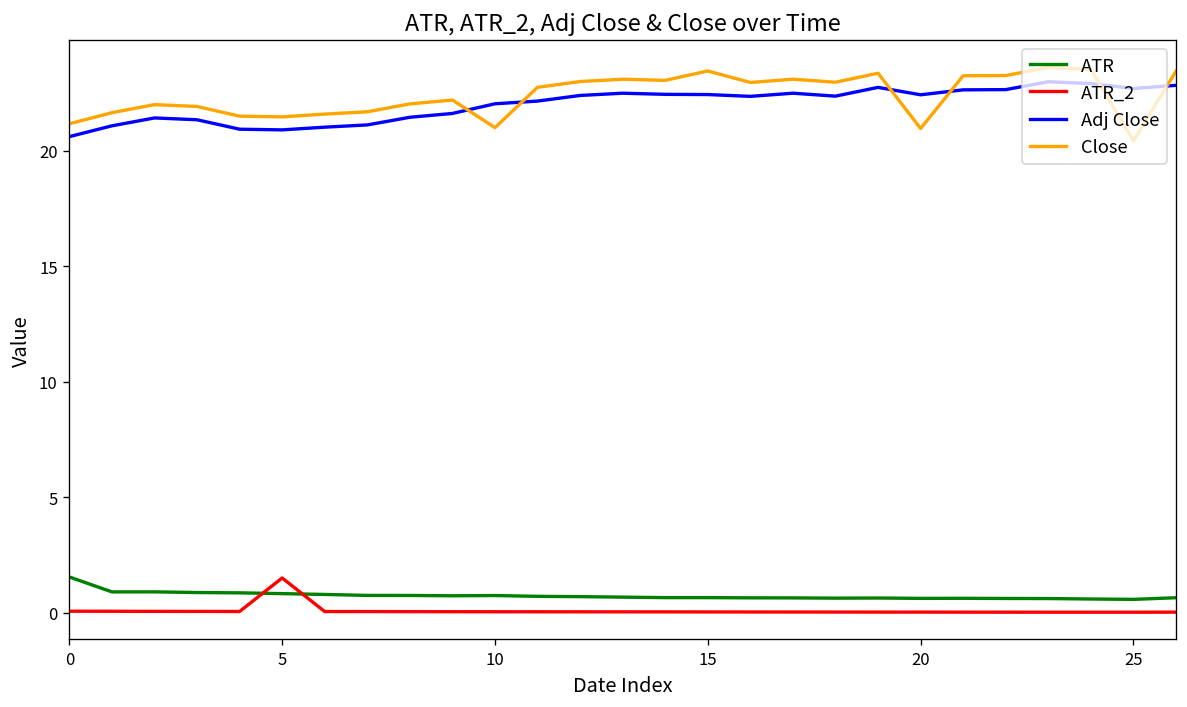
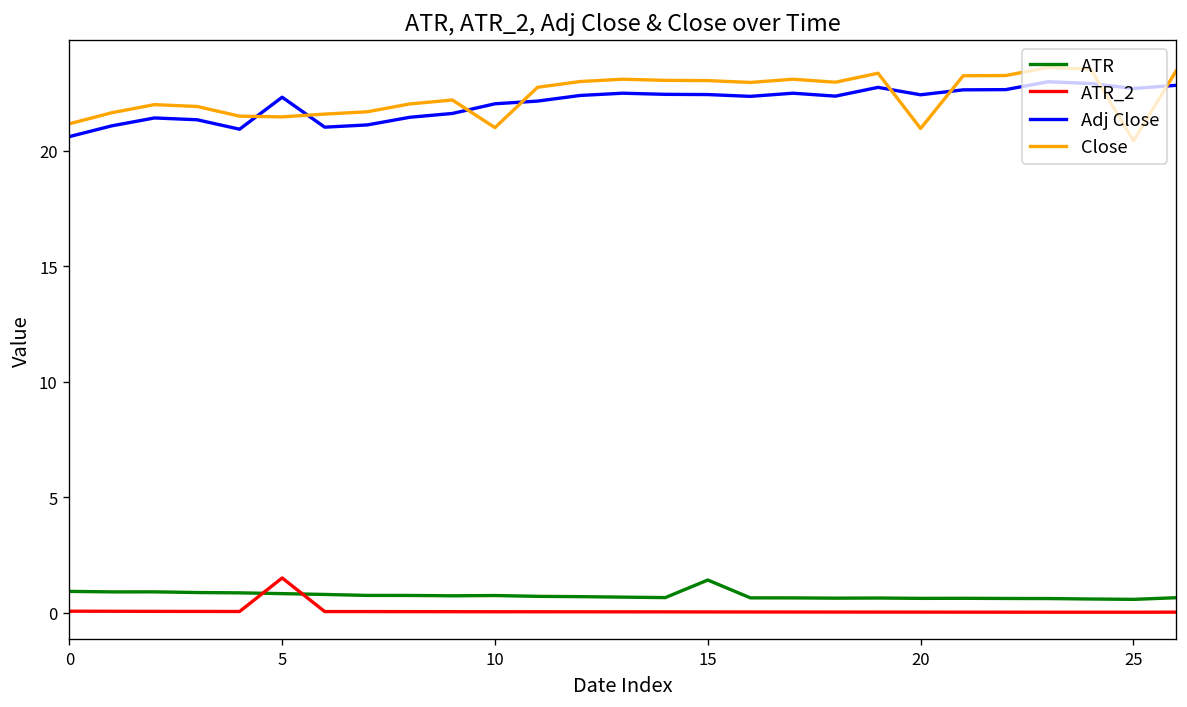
ATR, 0: 1.5 -> 0.9
Adj Close, 5: 20.9 -> 22.3
ATR, 15: 0.7 -> 1.4
Close, 15: 23.5 -> 23.0
